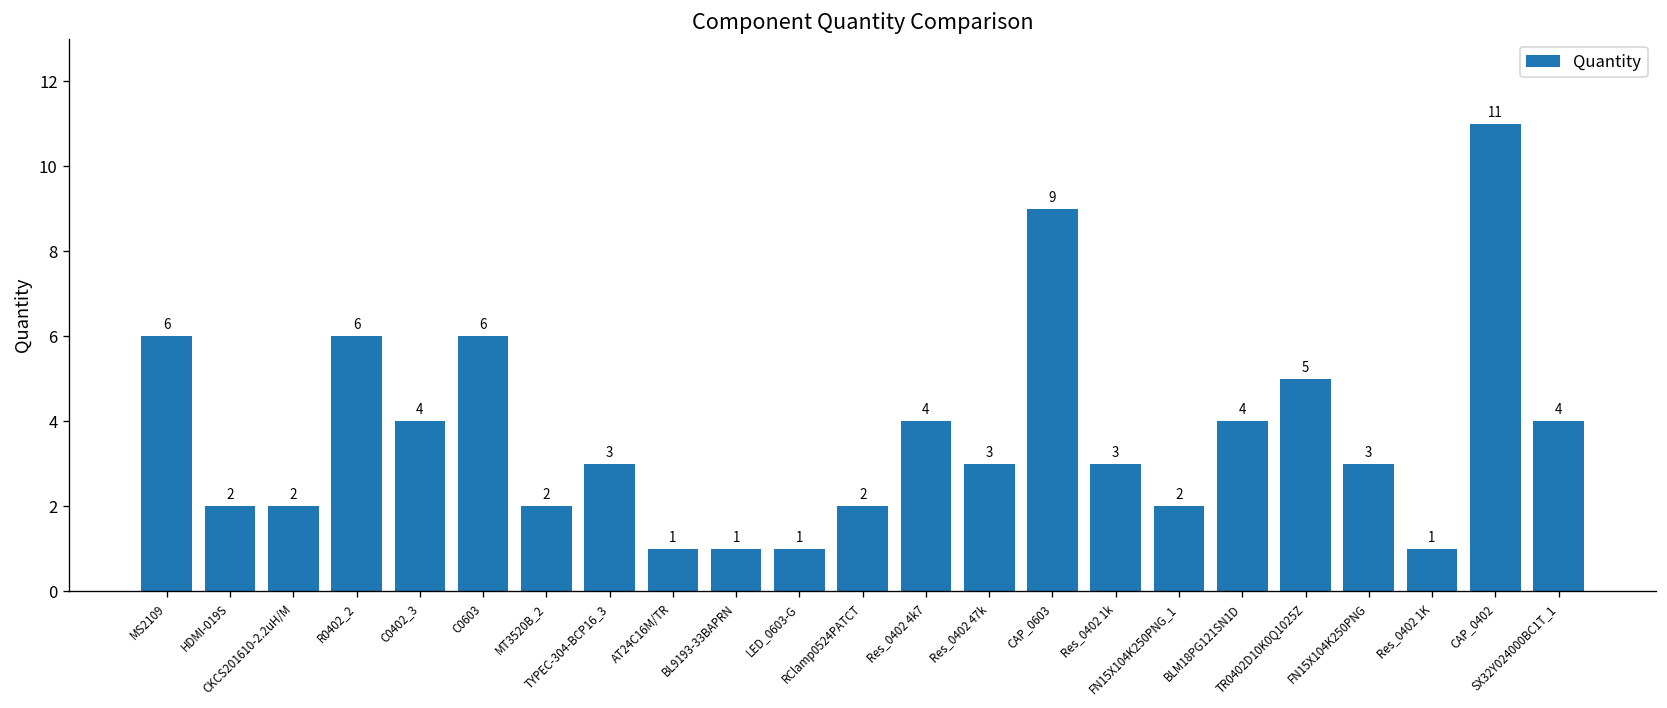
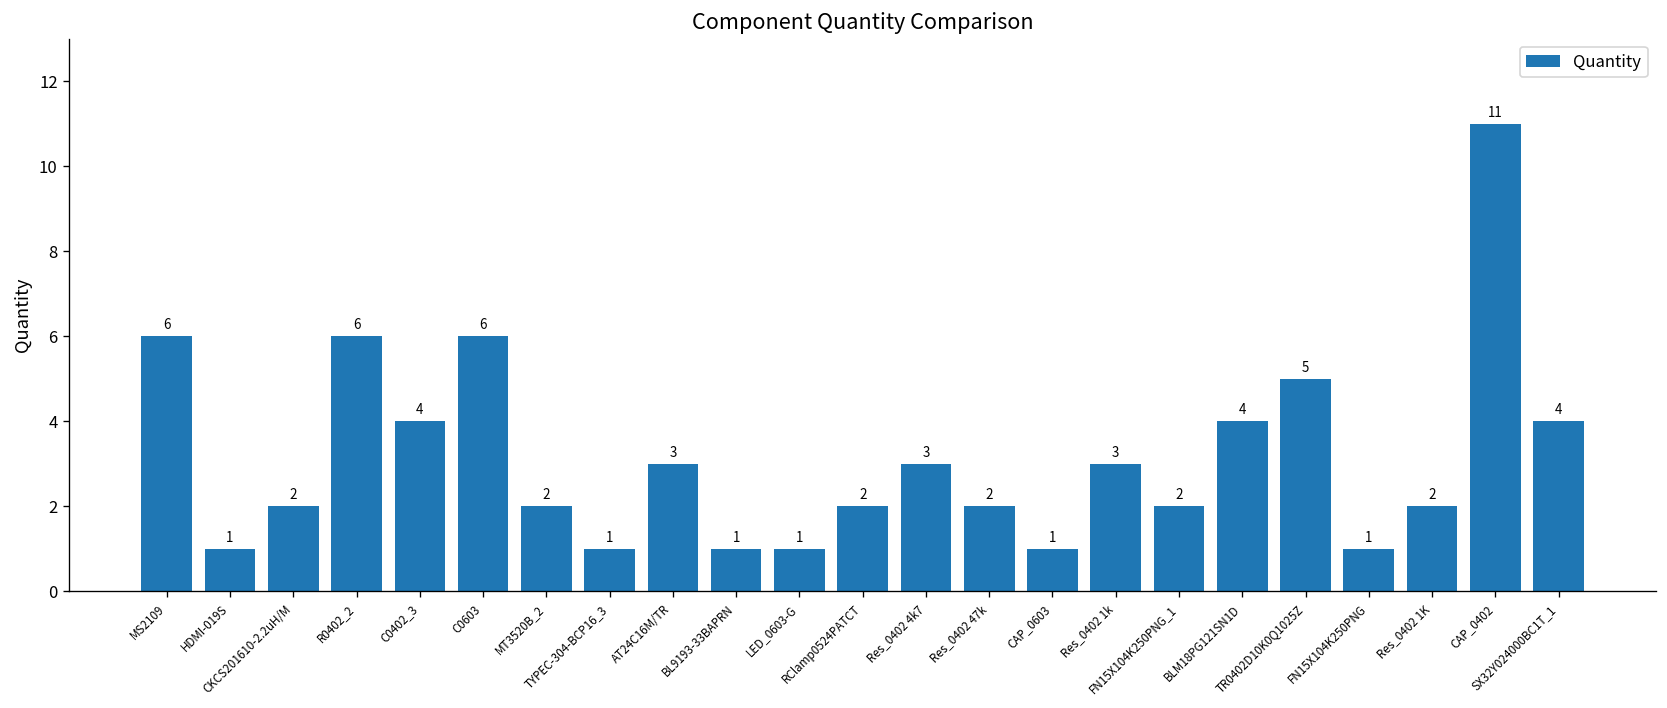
HDMI-019S: 2 -> 1
TYPEC-304-BCP16_3: 3 -> 1
AT24C16M/TR: 1 -> 3
Res_0402 4k7: 4 -> 3
Res_0402 47k: 3 -> 2
CAP_0603: 9 -> 1
FN15X104K250PNG: 3 -> 1
Res_0402 1K: 1 -> 2
